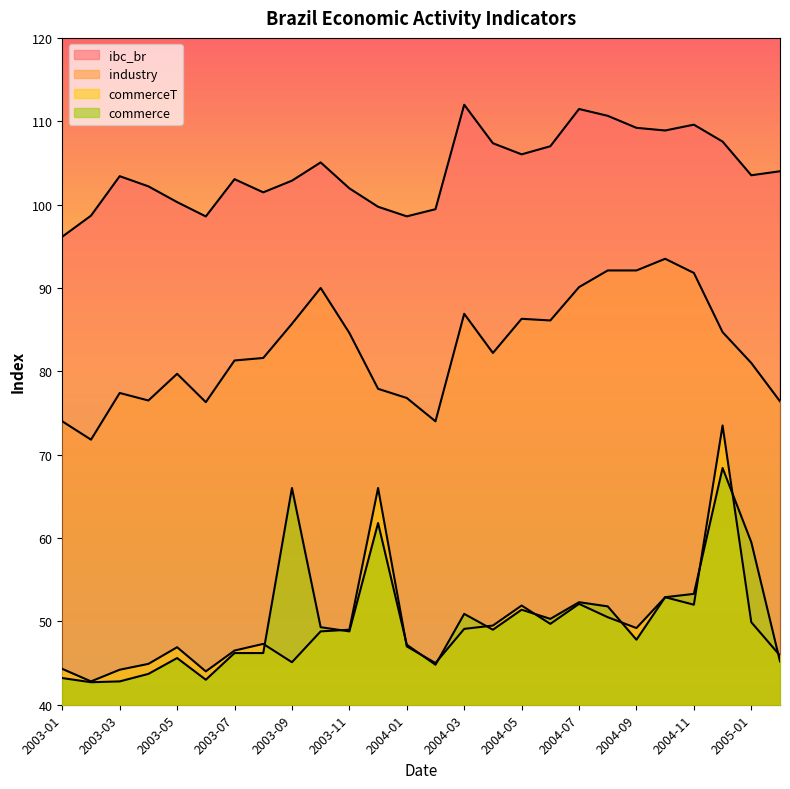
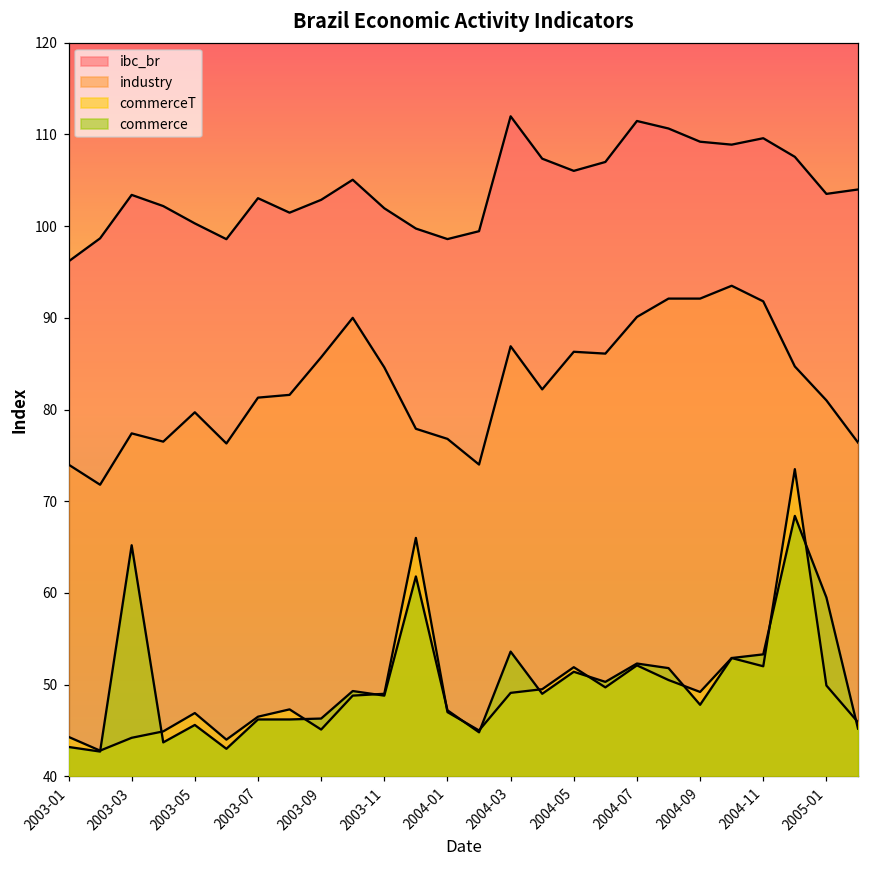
commerce, 2003-03: 43 -> 65
commerce, 2003-09: 66 -> 46
commerce, 2004-03: 51 -> 54
